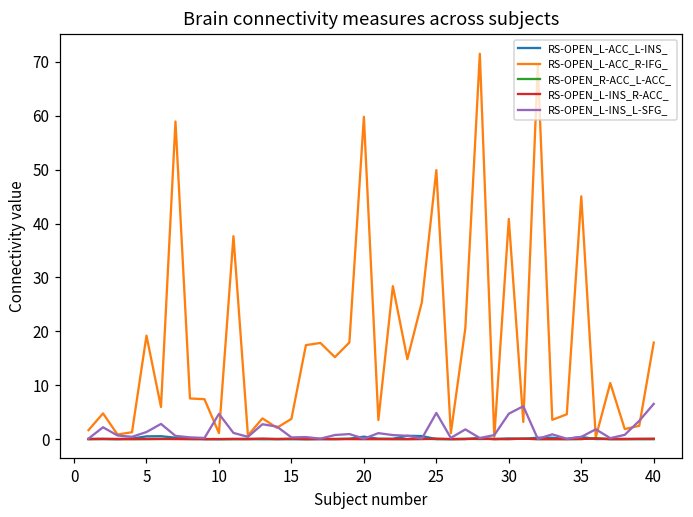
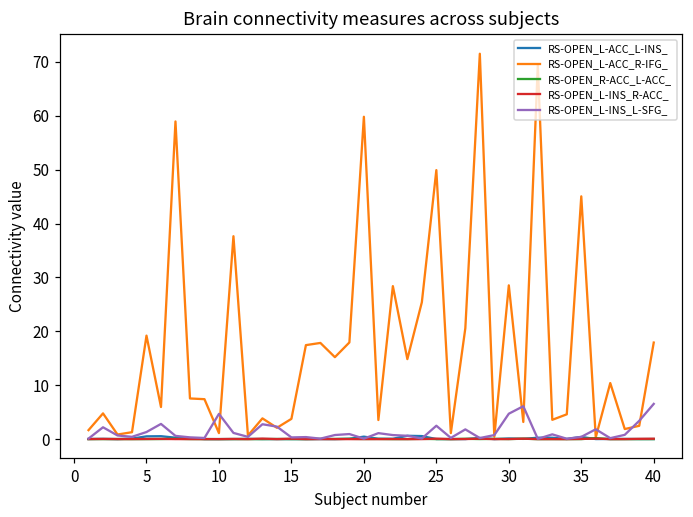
RS-OPEN_L-INS_L-SFG_, 25: 5 -> 2
RS-OPEN_L-ACC_R-IFG_, 30: 41 -> 29
